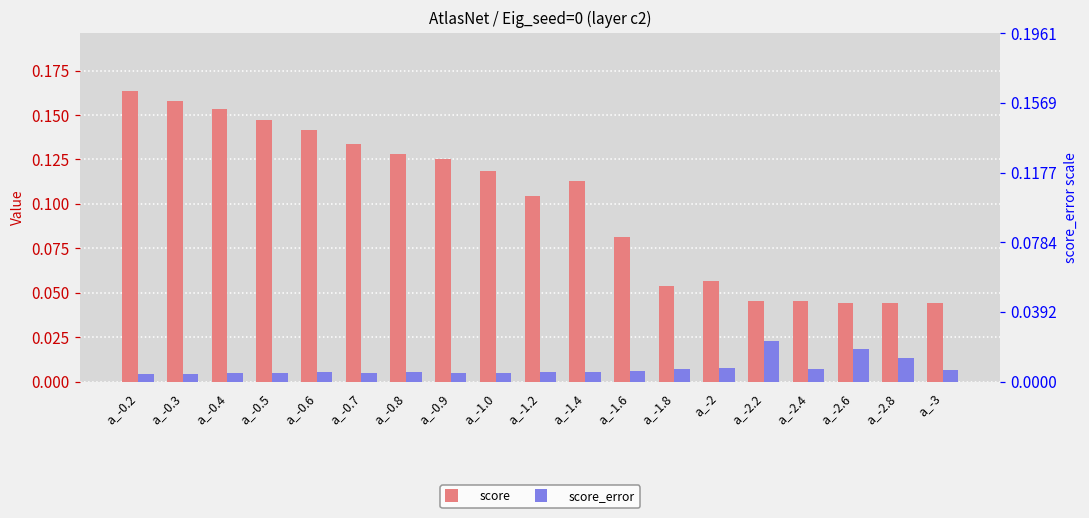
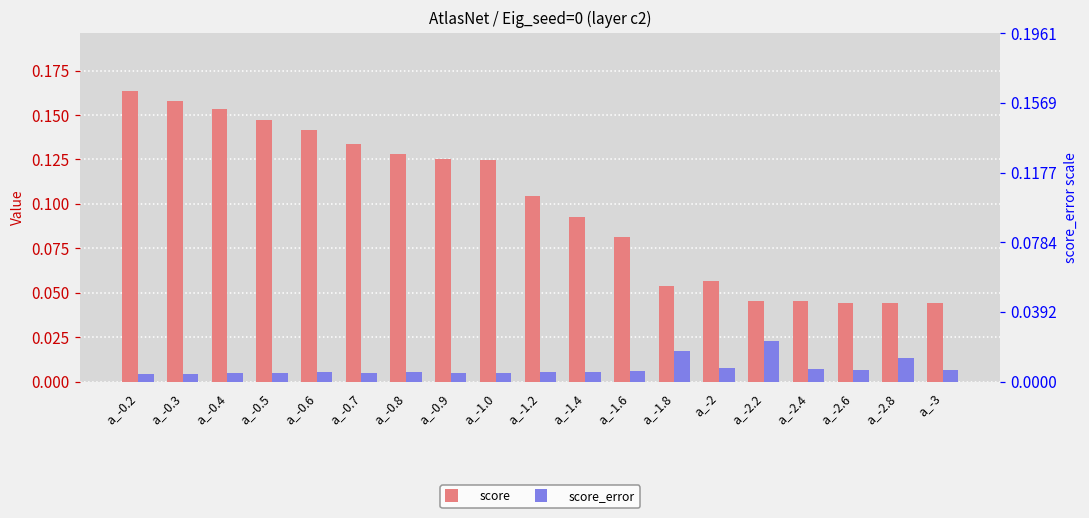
score, a_-1.0: 0.119 -> 0.125
score, a_-1.4: 0.113 -> 0.092
score_error, a_-1.8: 0.007 -> 0.017
score_error, a_-2.6: 0.018 -> 0.007
